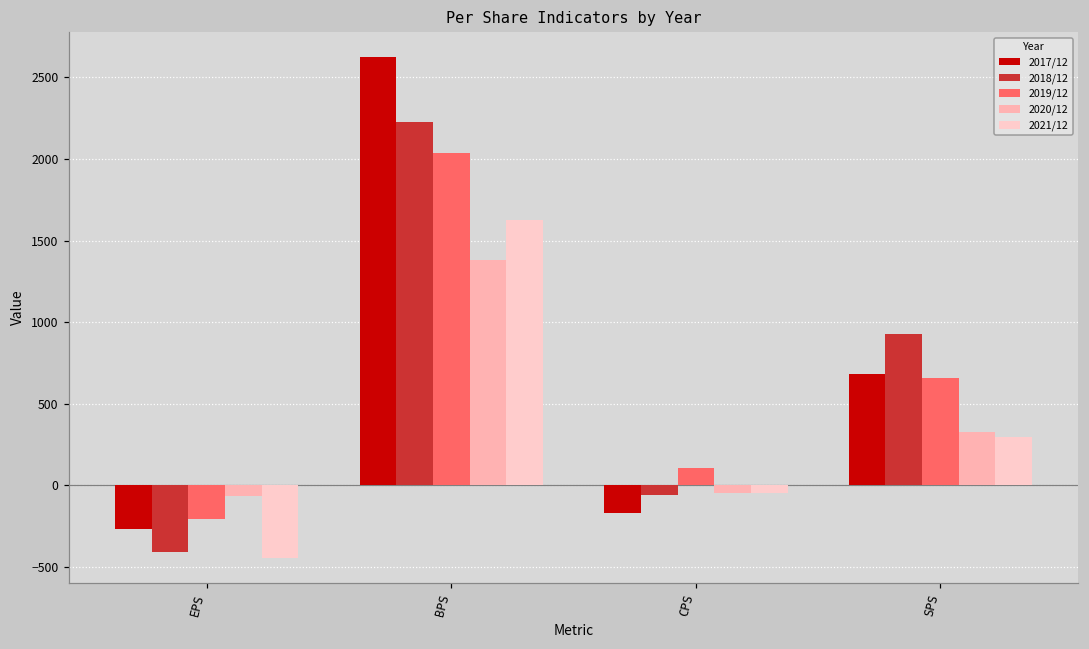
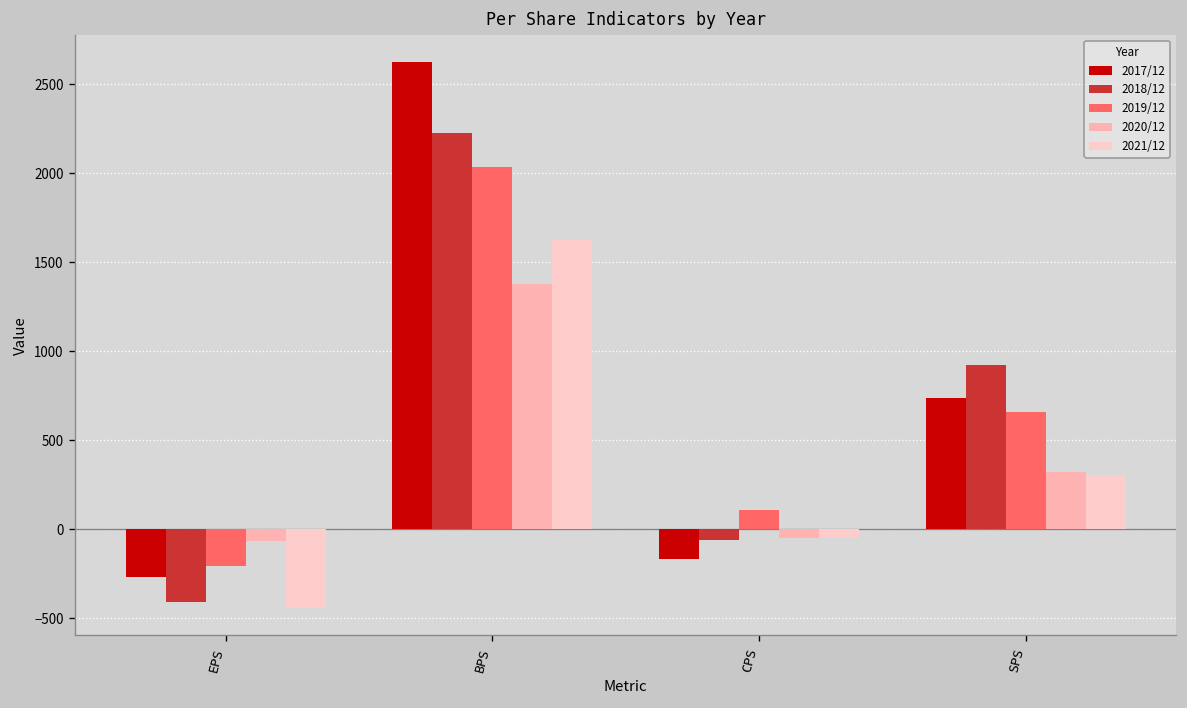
2017/12, SPS: 680 -> 740
